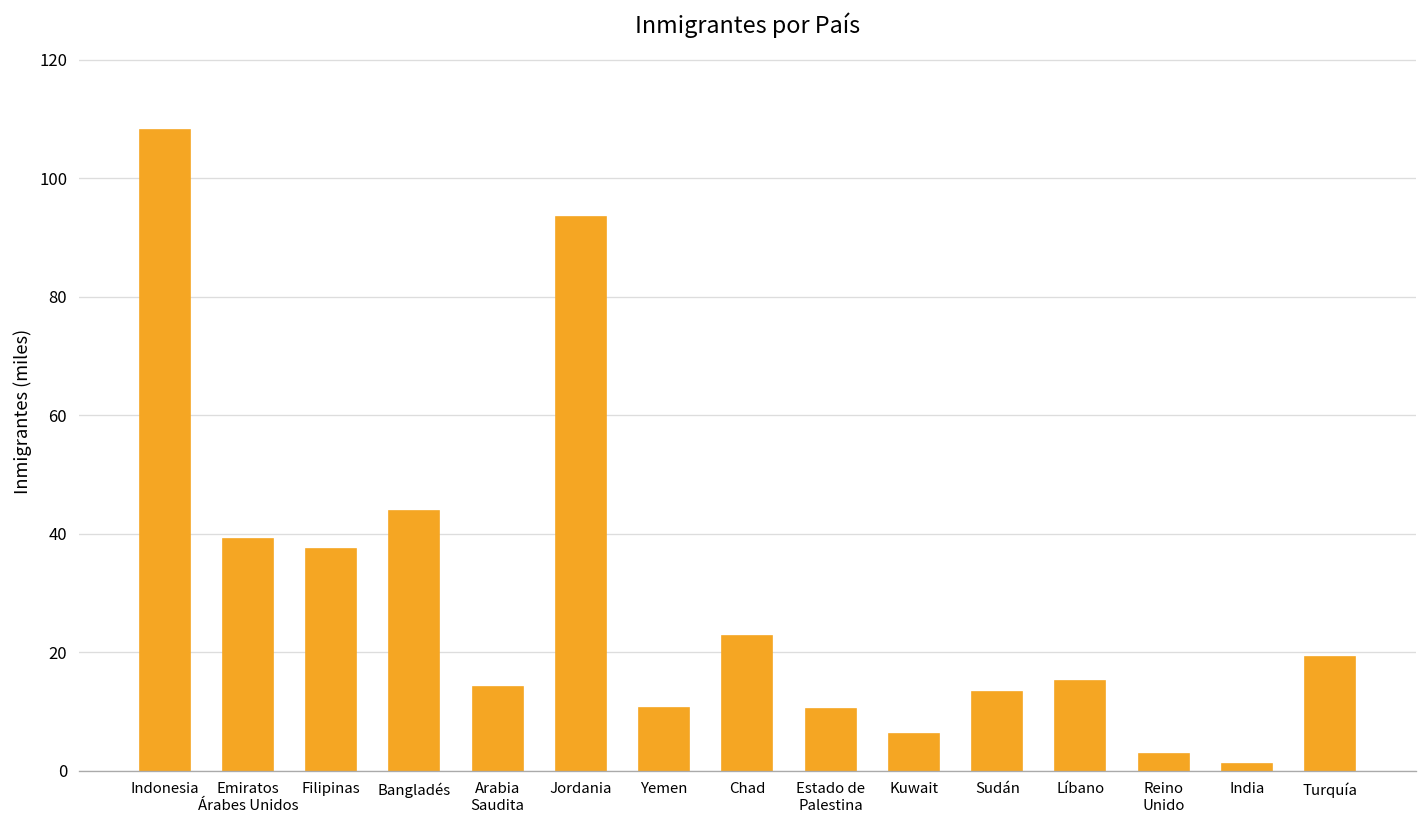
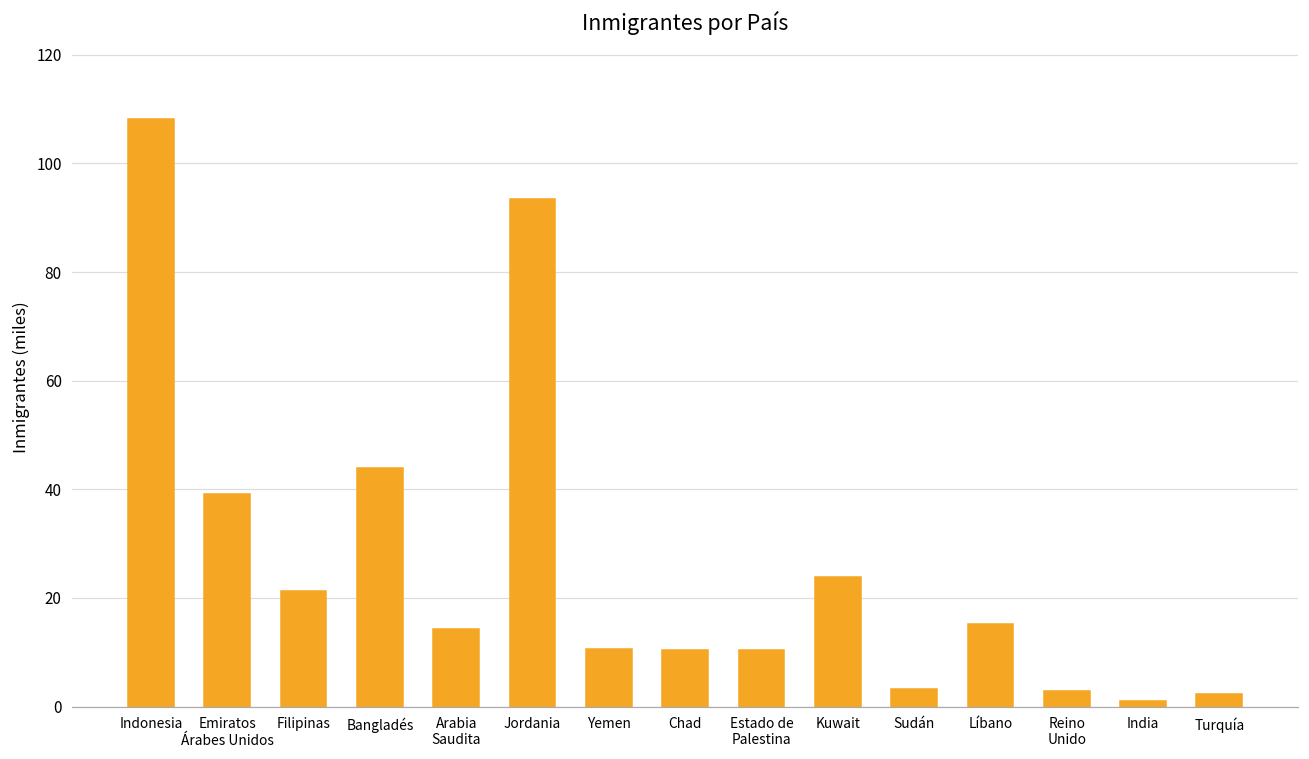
Filipinas: 37 -> 21
Chad: 23 -> 10
Kuwait: 6 -> 24
Sudán: 13 -> 3
Turquía: 19 -> 2
